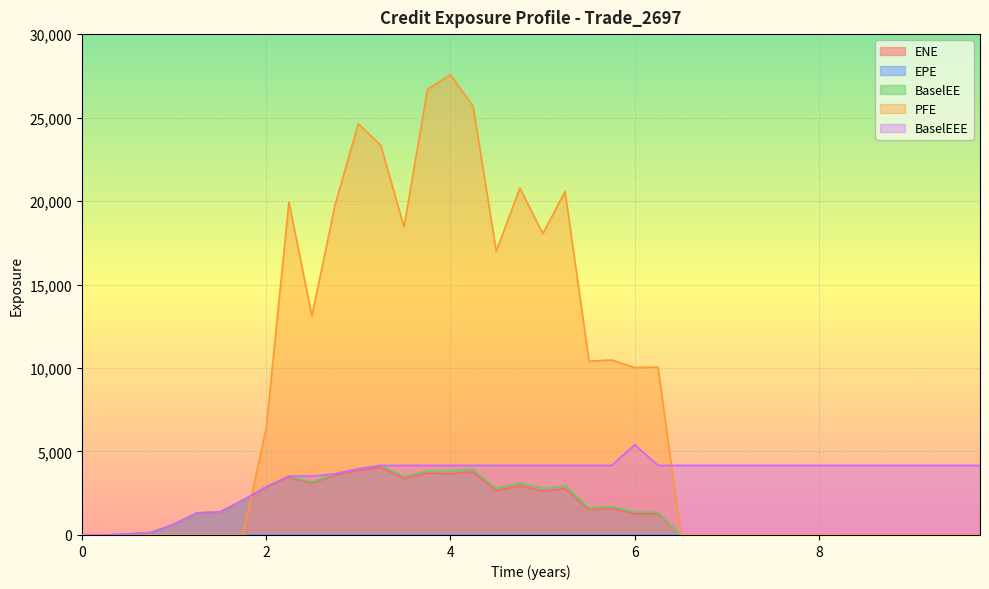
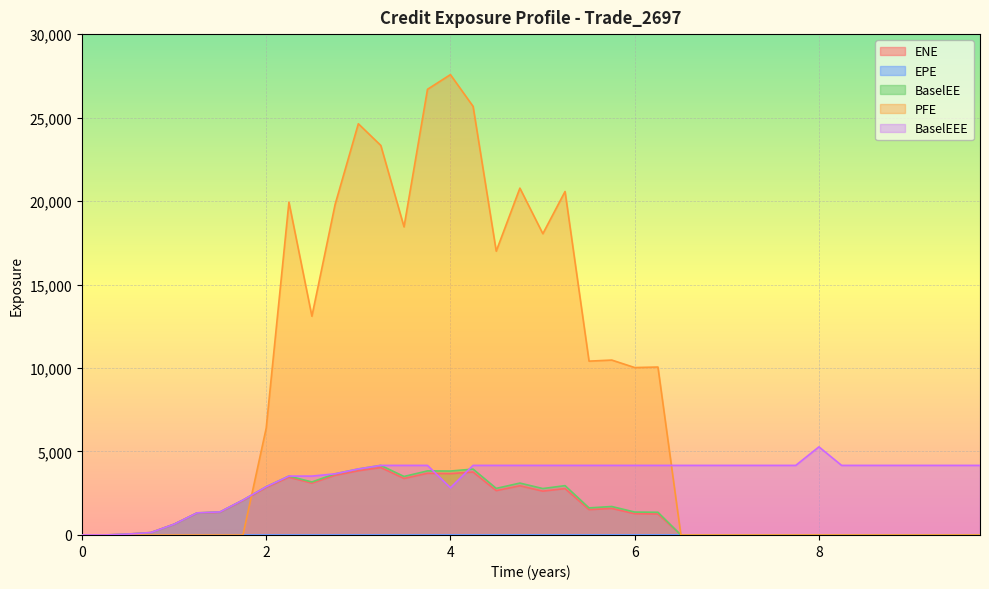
BaselEEE, 4: 4,200 -> 2,800
BaselEEE, 6: 5,400 -> 4,200
BaselEEE, 8: 4,200 -> 5,300
